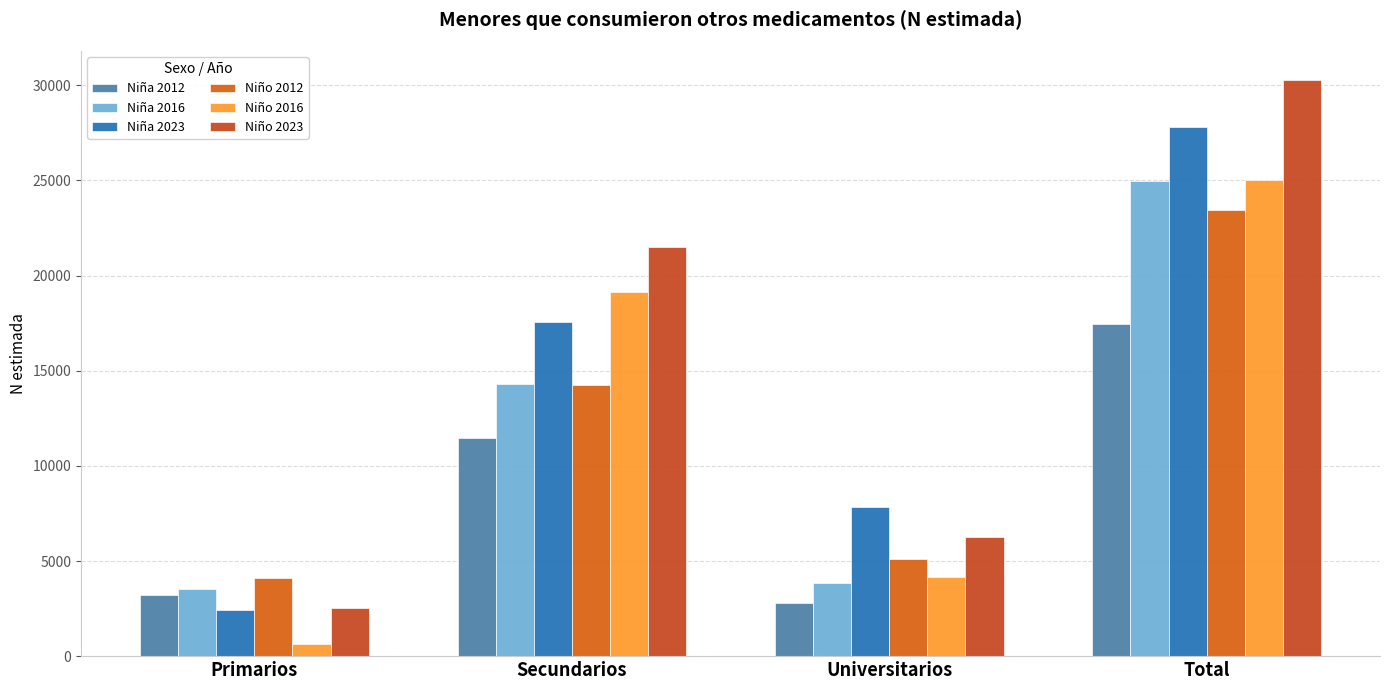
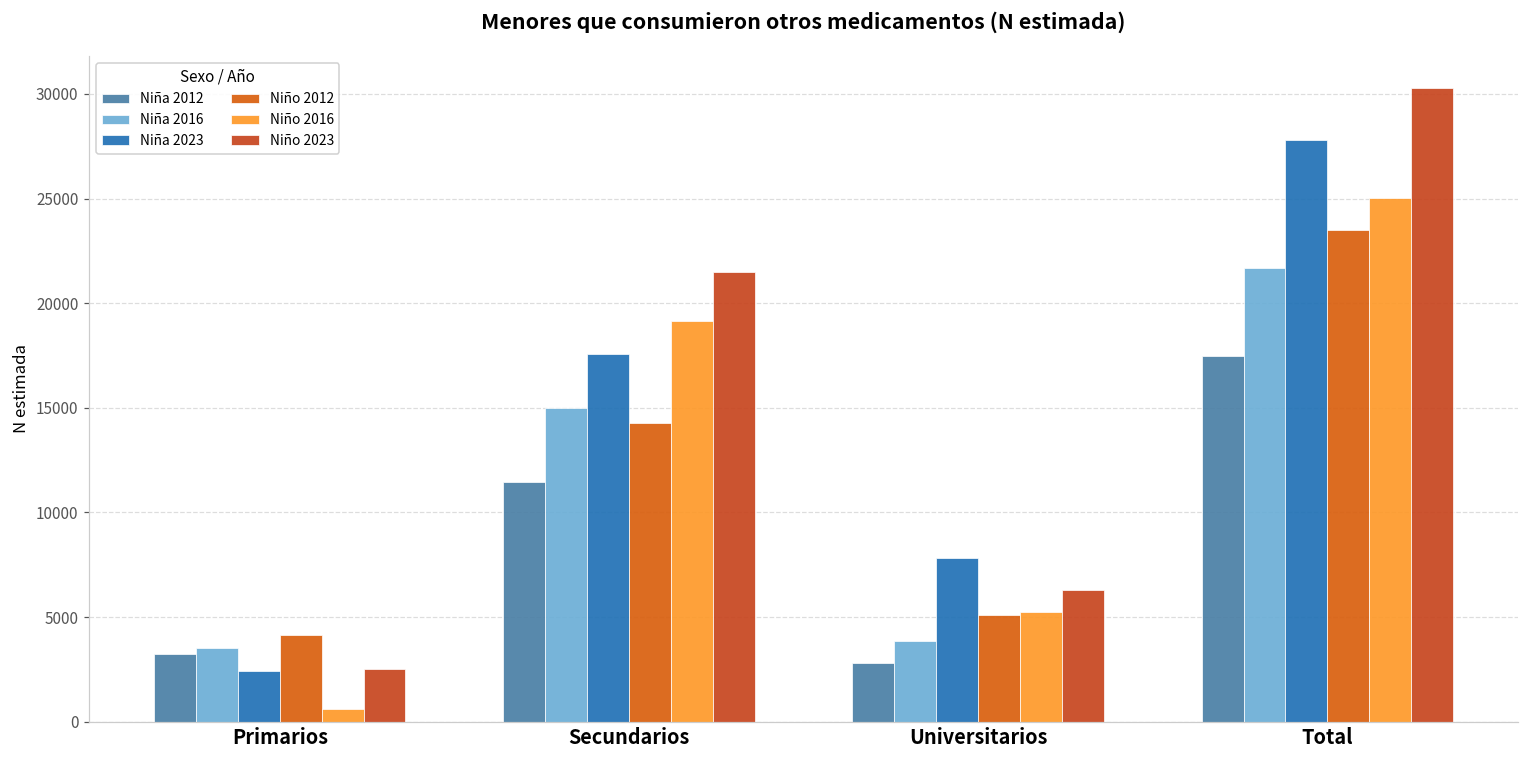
Niña 2016, Secundarios: 14300 -> 15000
Niño 2016, Universitarios: 4200 -> 5200
Niña 2016, Total: 24900 -> 21700
